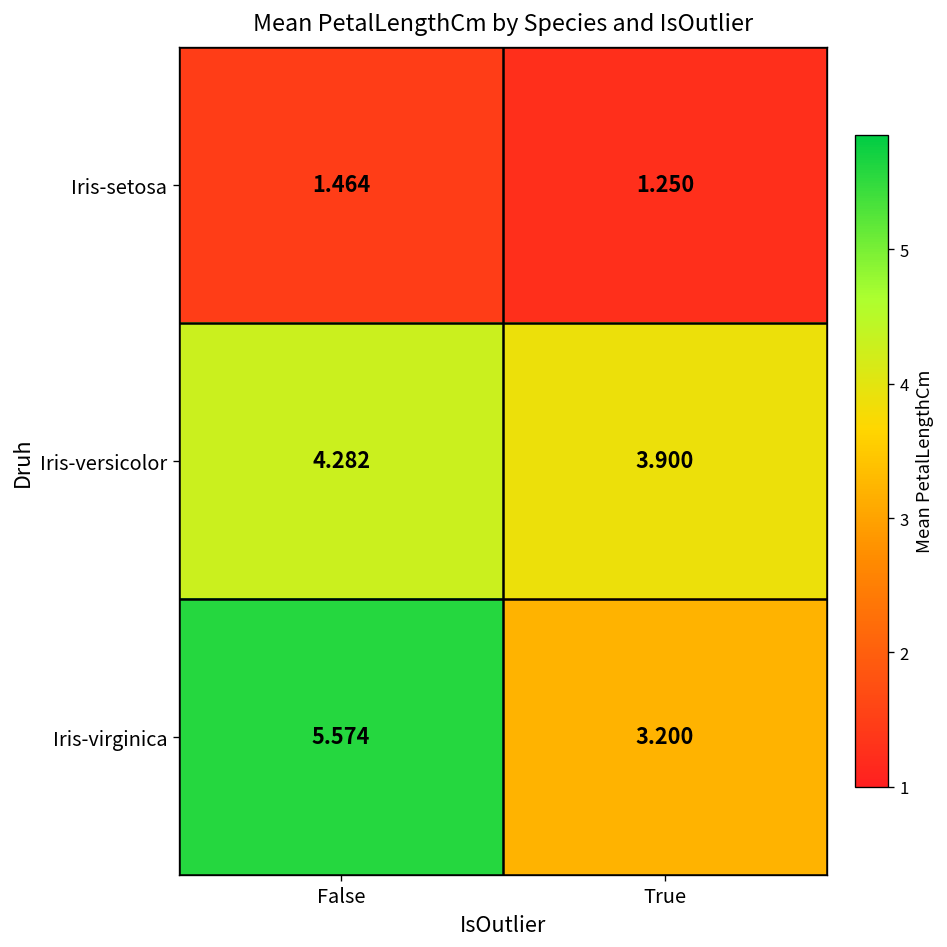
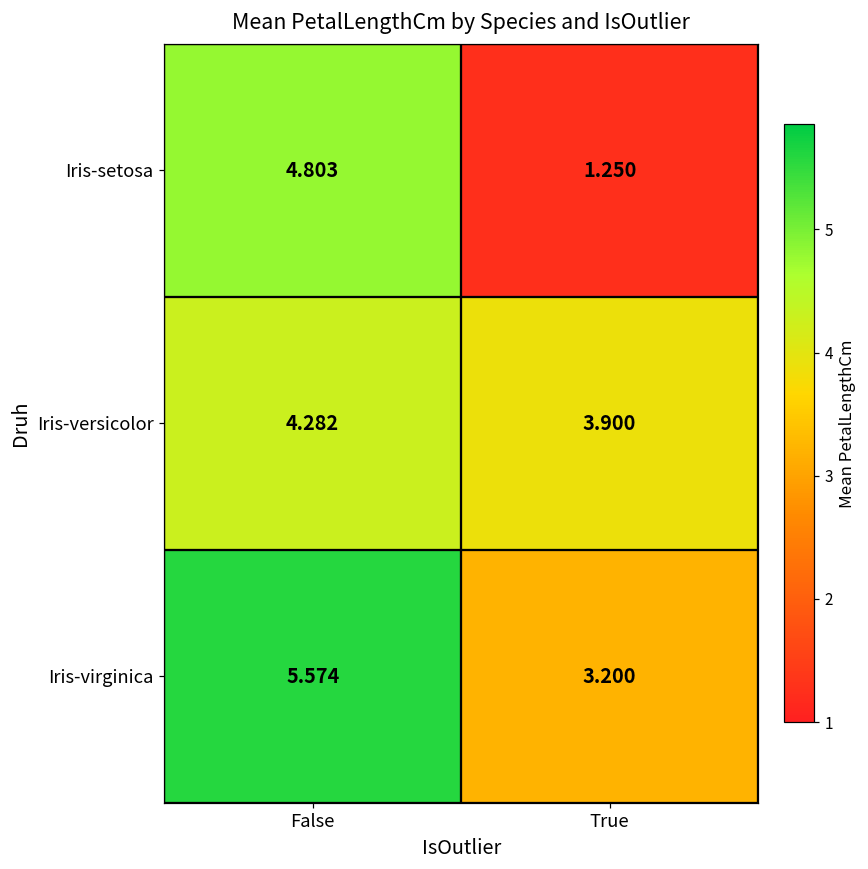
Iris-setosa, False: 1.464 -> 4.803
